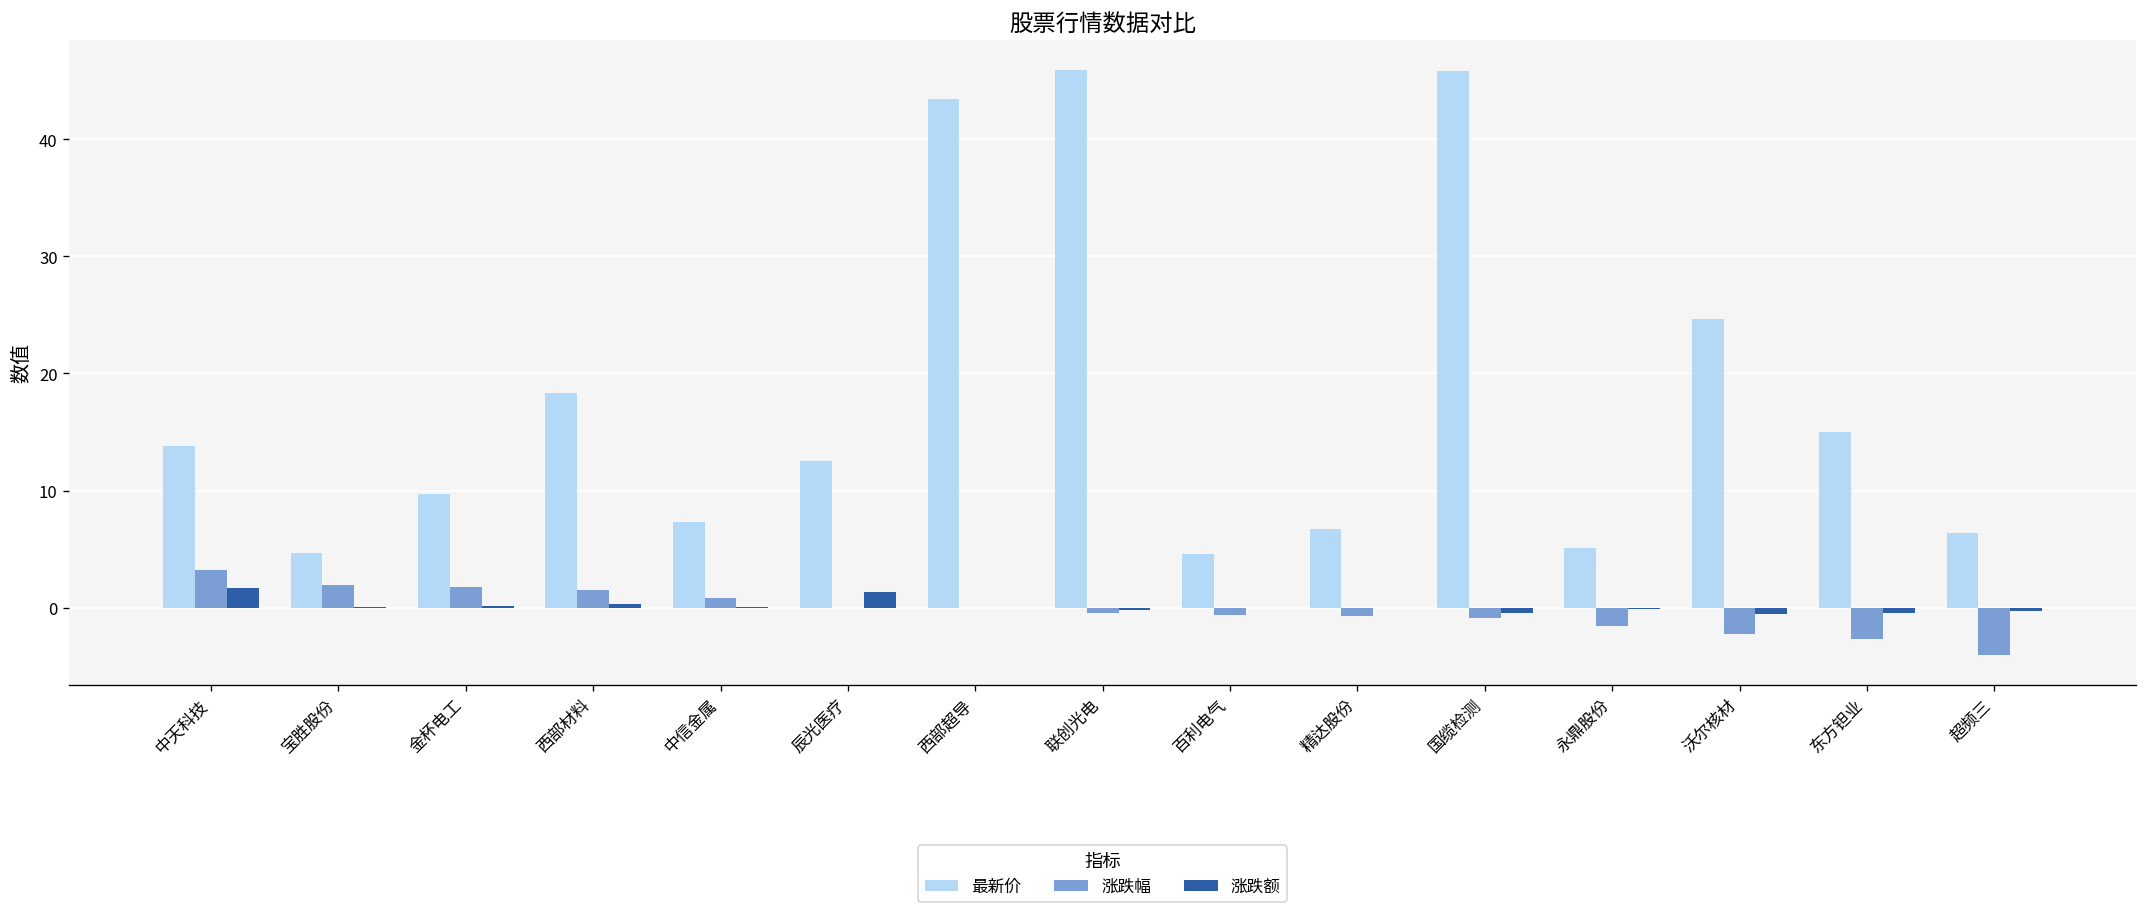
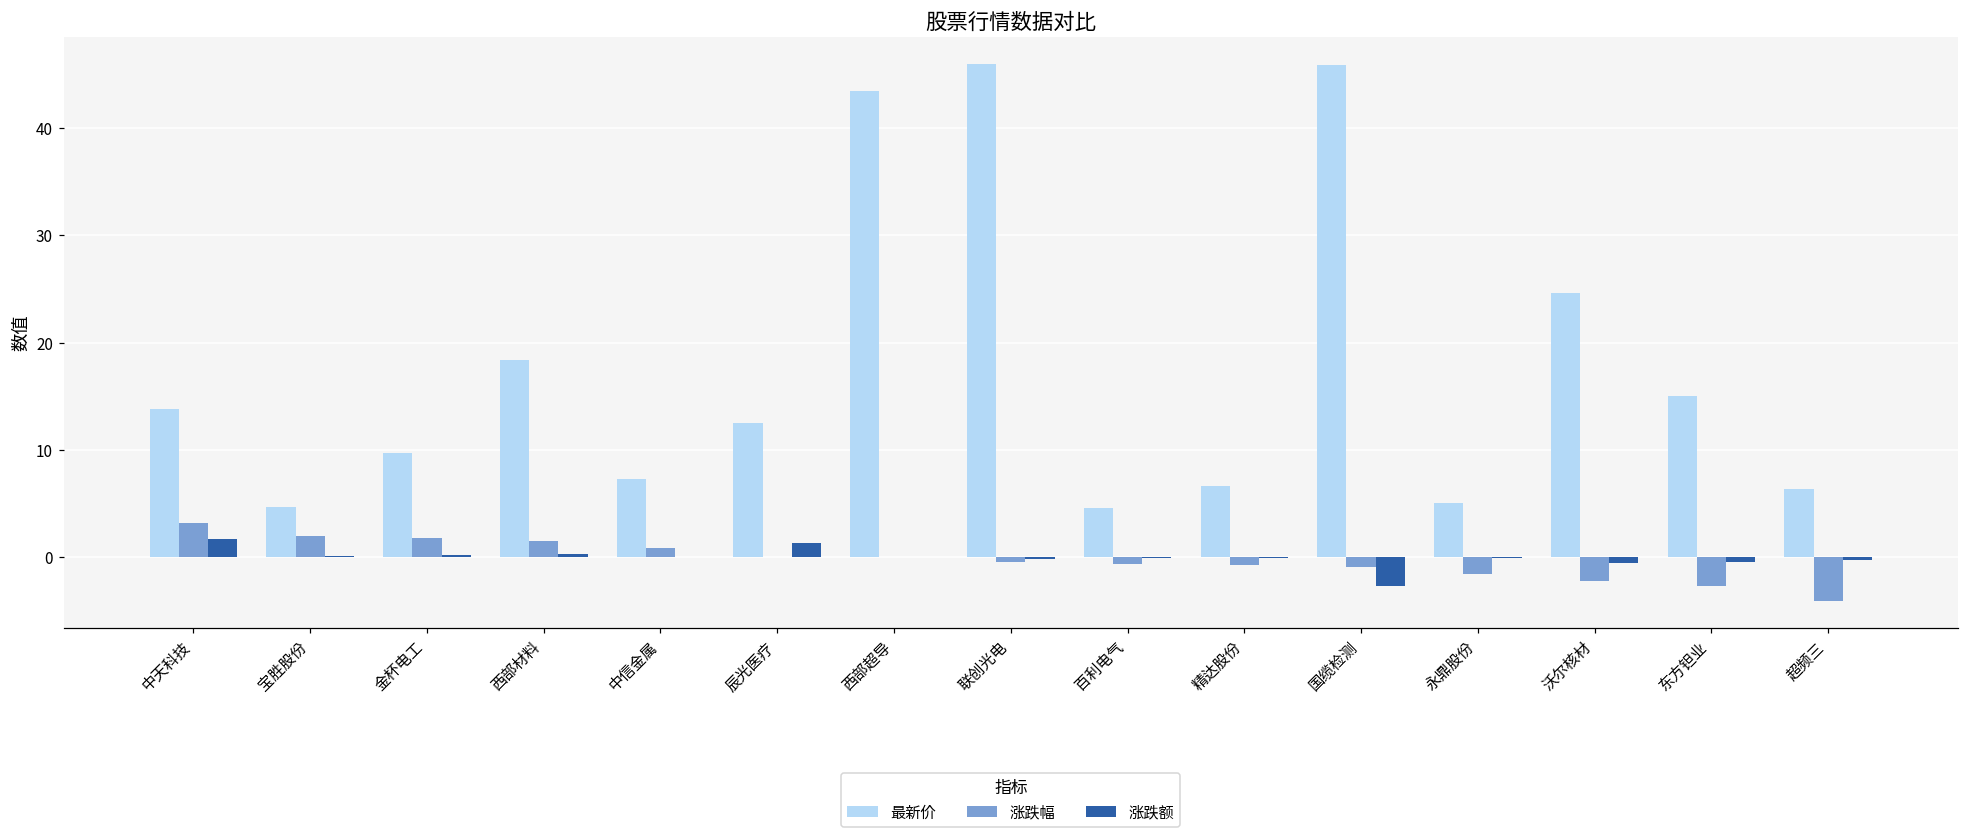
涨跌额, 国缆检测: 0 -> -3
